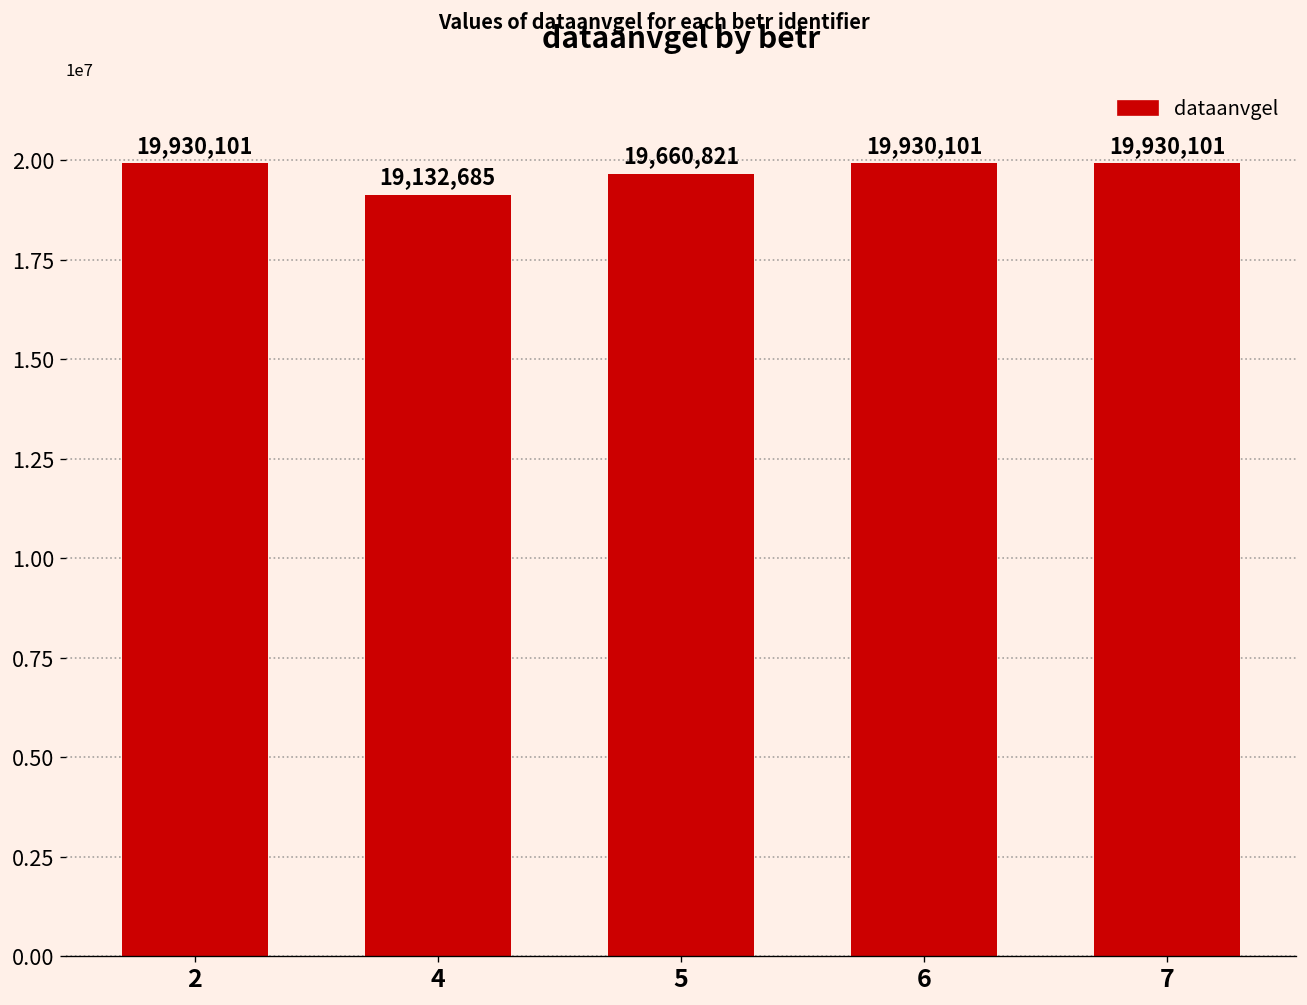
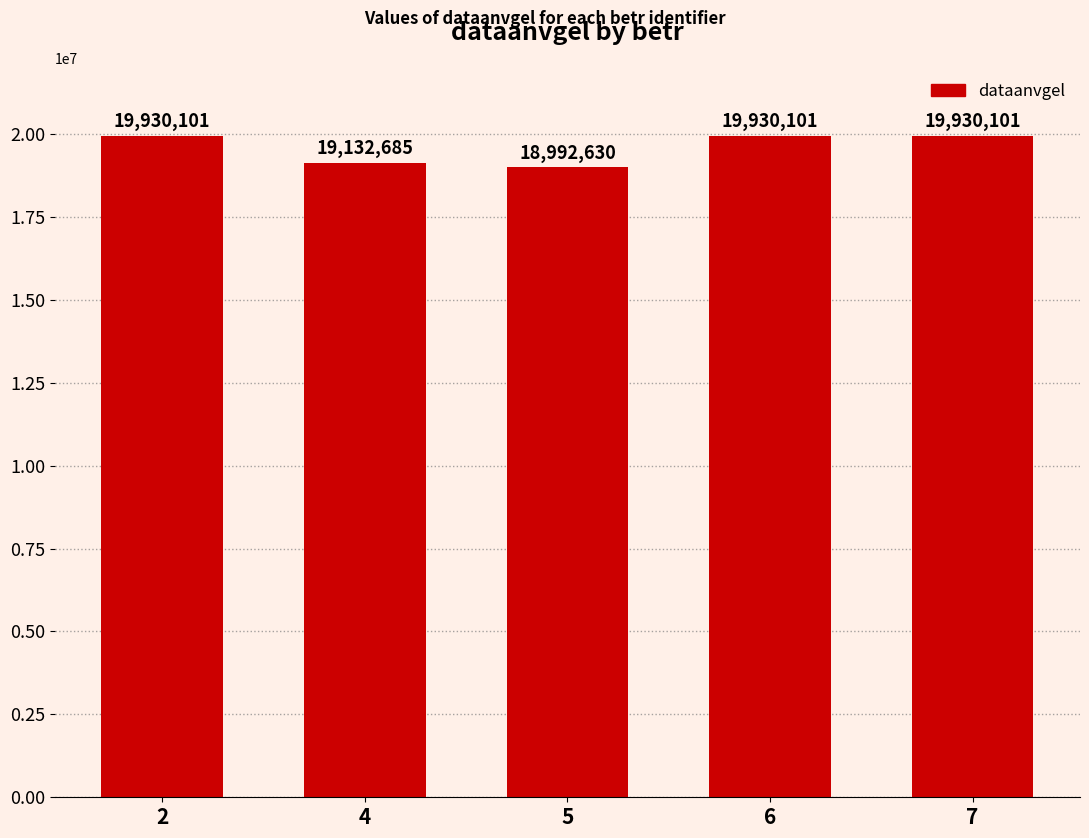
5: 19,660,821 -> 18,992,630
